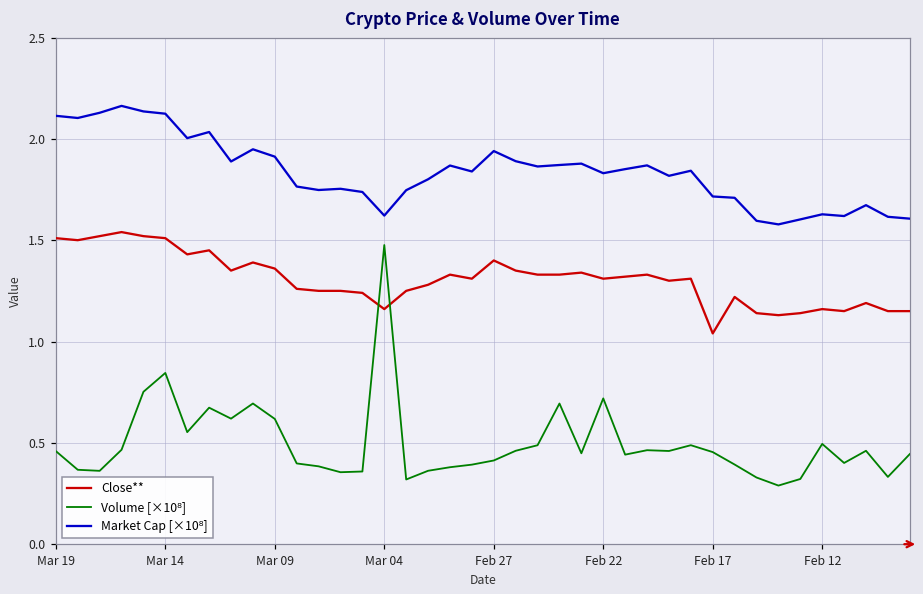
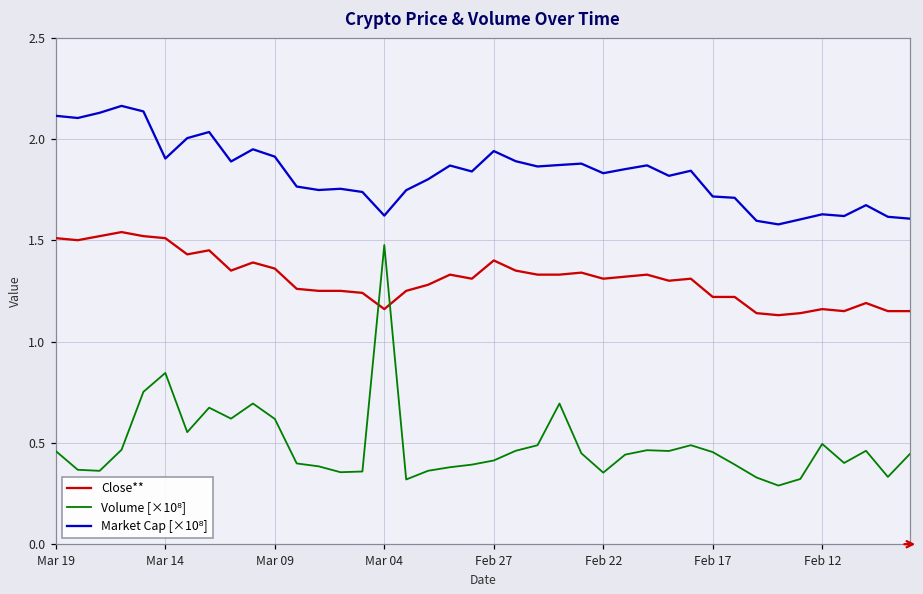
Market Cap [×10⁸], Mar 14: 2.12 -> 1.90
Volume [×10⁸], Feb 22: 0.72 -> 0.35
Close**, Feb 17: 1.04 -> 1.22
